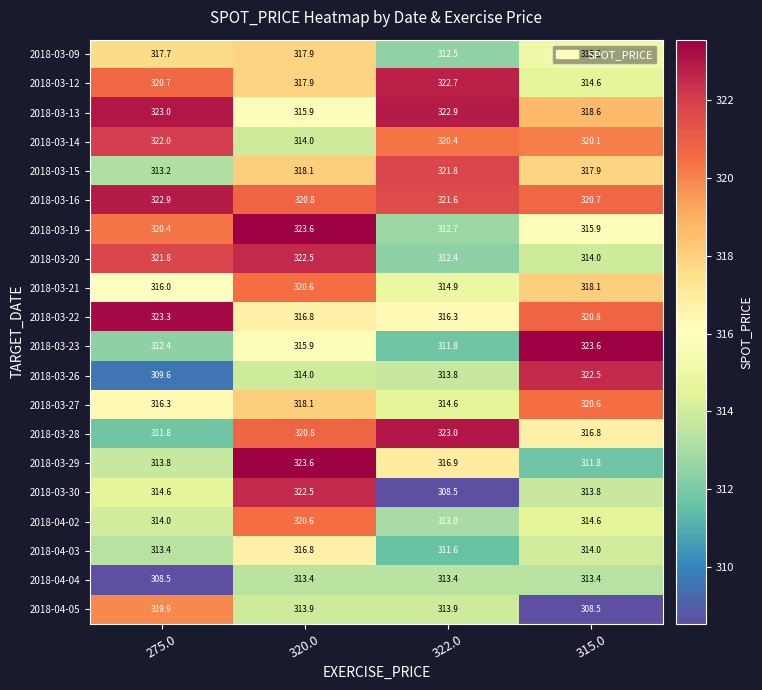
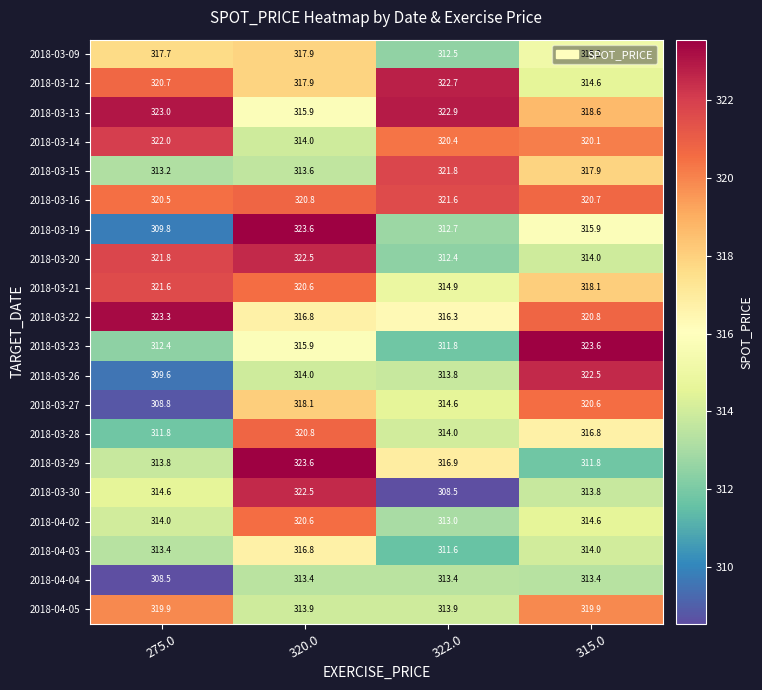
2018-03-15, 320.0: 318.1 -> 313.6
2018-03-16, 275.0: 322.9 -> 320.5
2018-03-19, 275.0: 320.4 -> 309.8
2018-03-21, 275.0: 316.0 -> 321.6
2018-03-27, 275.0: 316.3 -> 308.8
2018-03-28, 322.0: 323.0 -> 314.0
2018-04-05, 315.0: 308.5 -> 319.9
